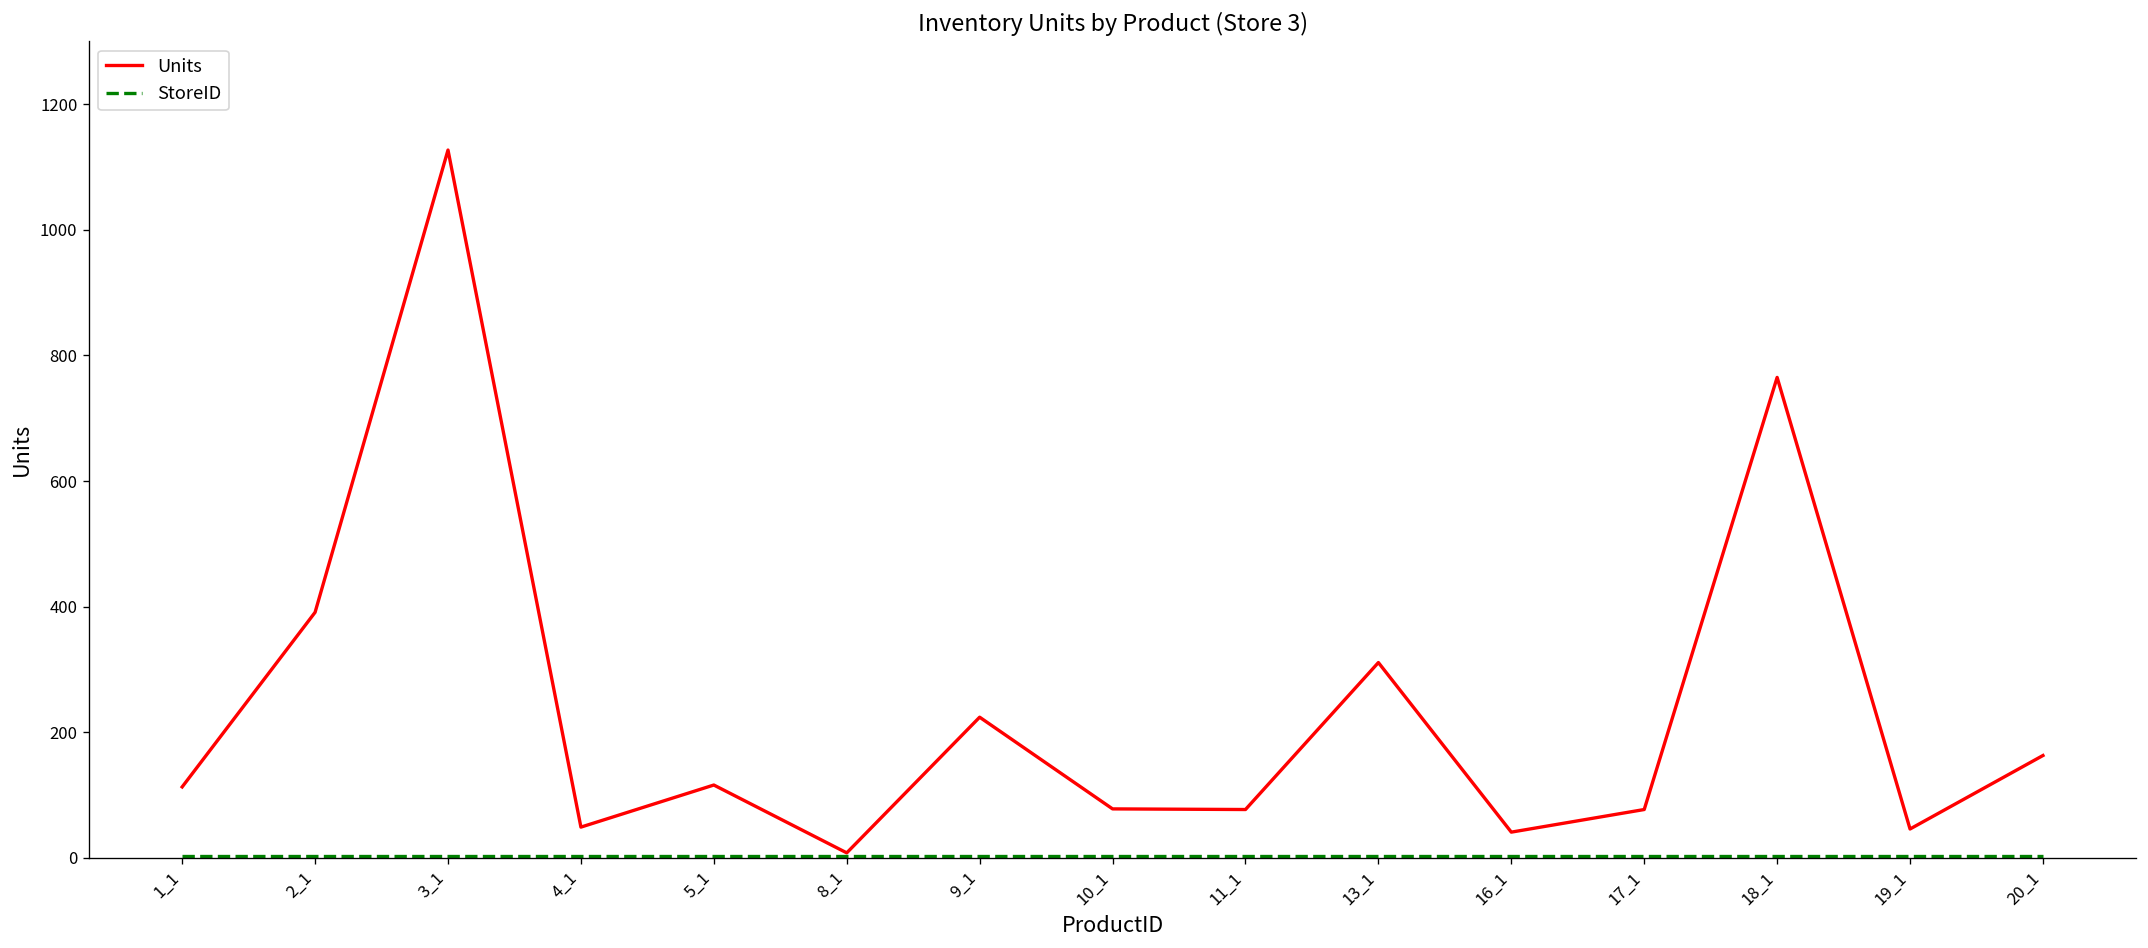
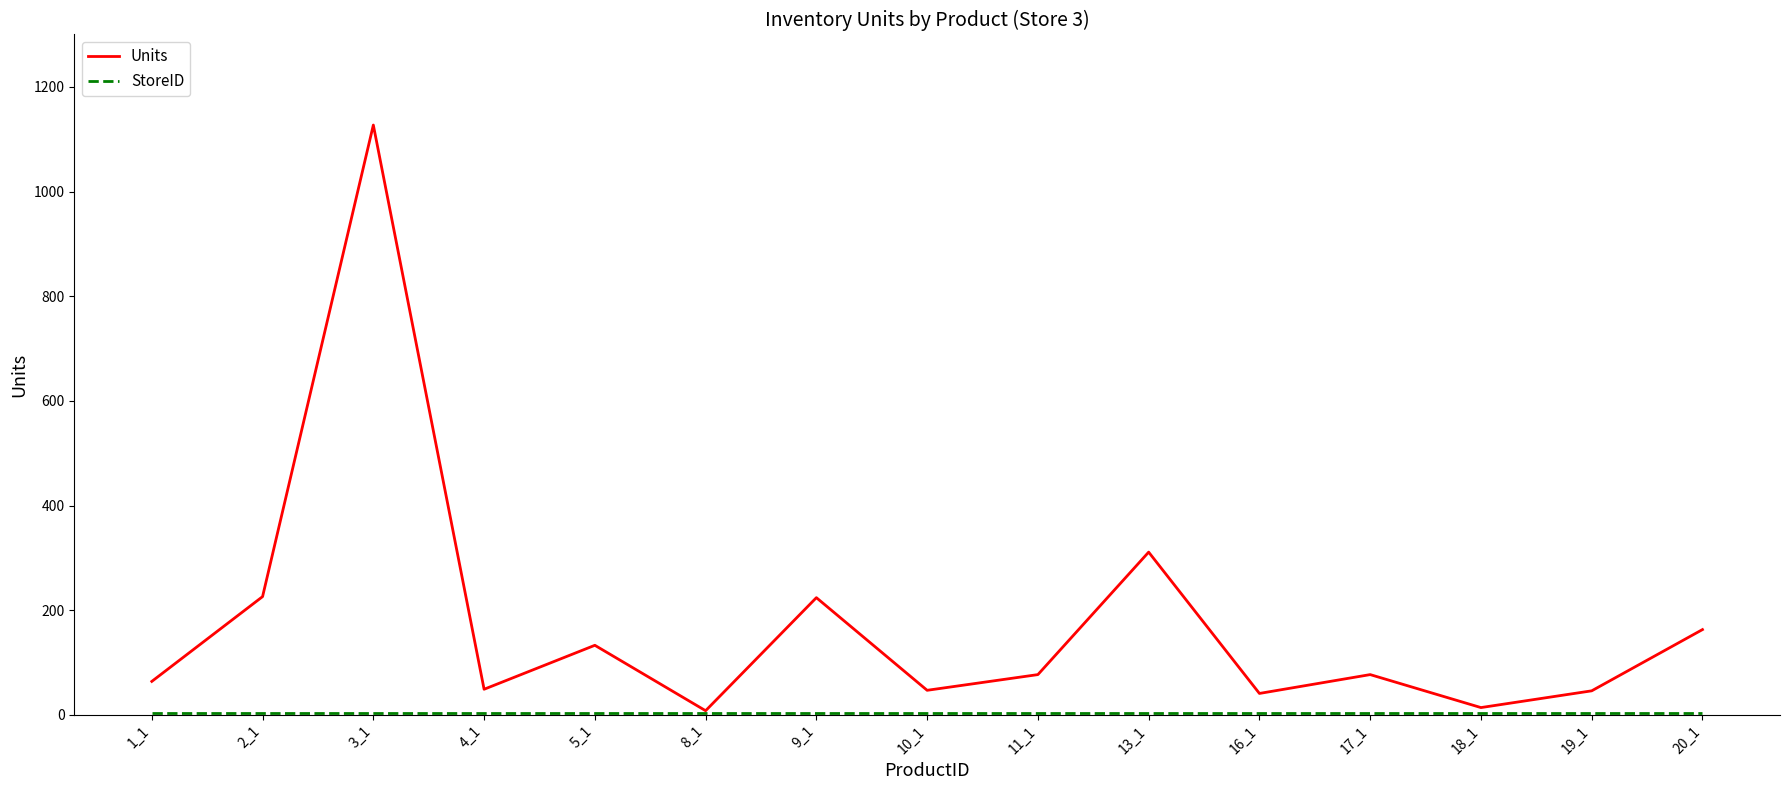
Units, 1_1: 110 -> 60
Units, 2_1: 390 -> 230
Units, 5_1: 120 -> 130
Units, 10_1: 80 -> 50
Units, 18_1: 770 -> 10
